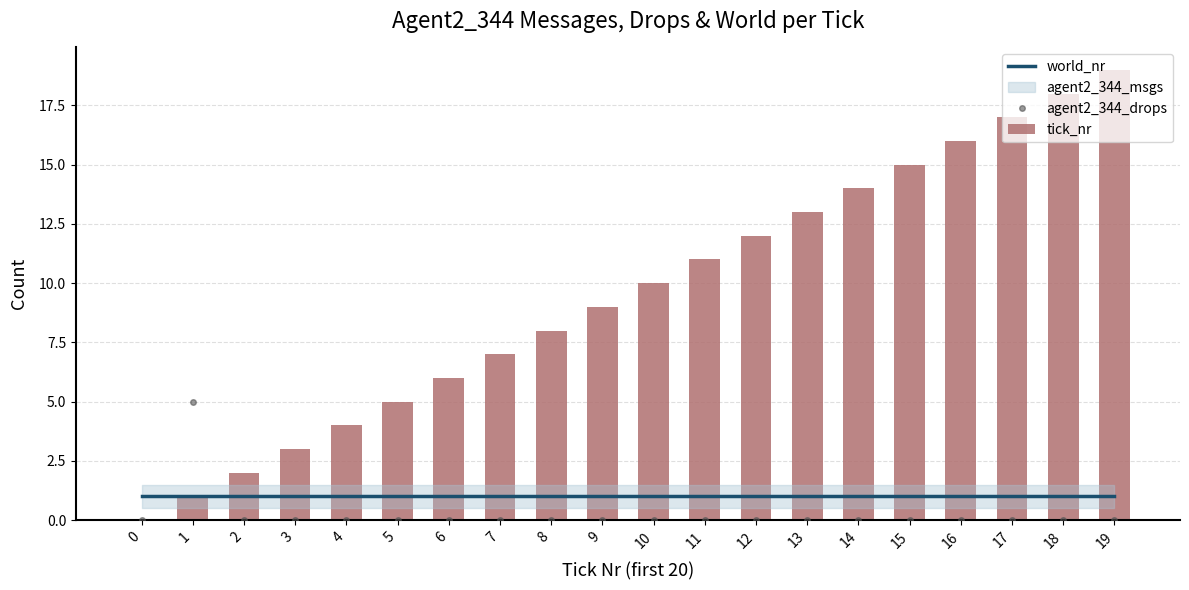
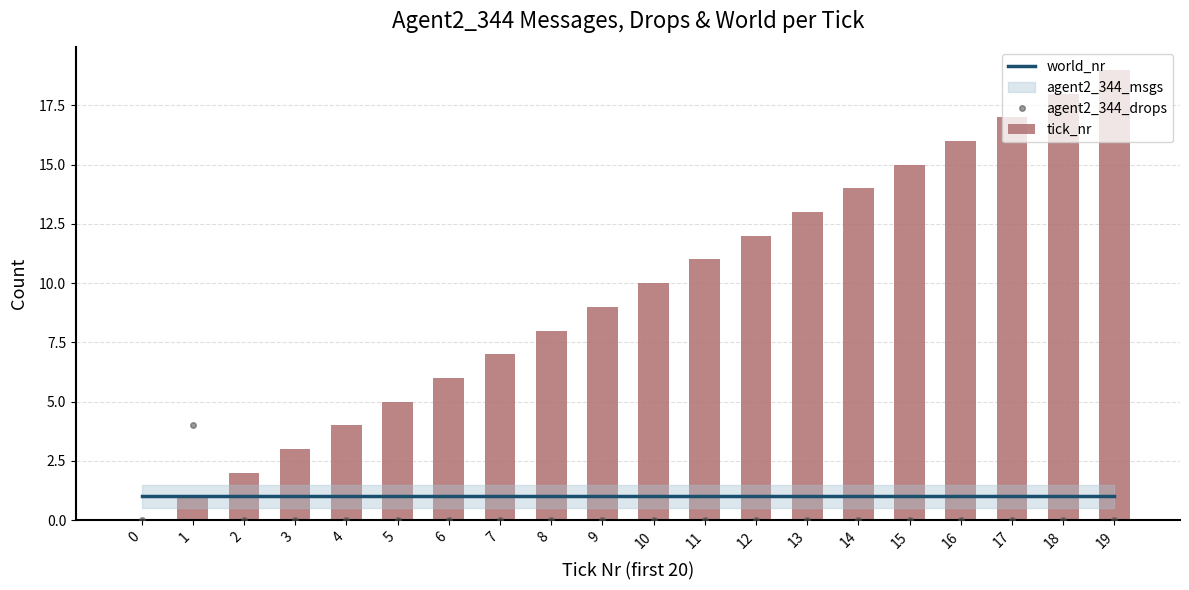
agent2_344_drops, 1: 5 -> 4
